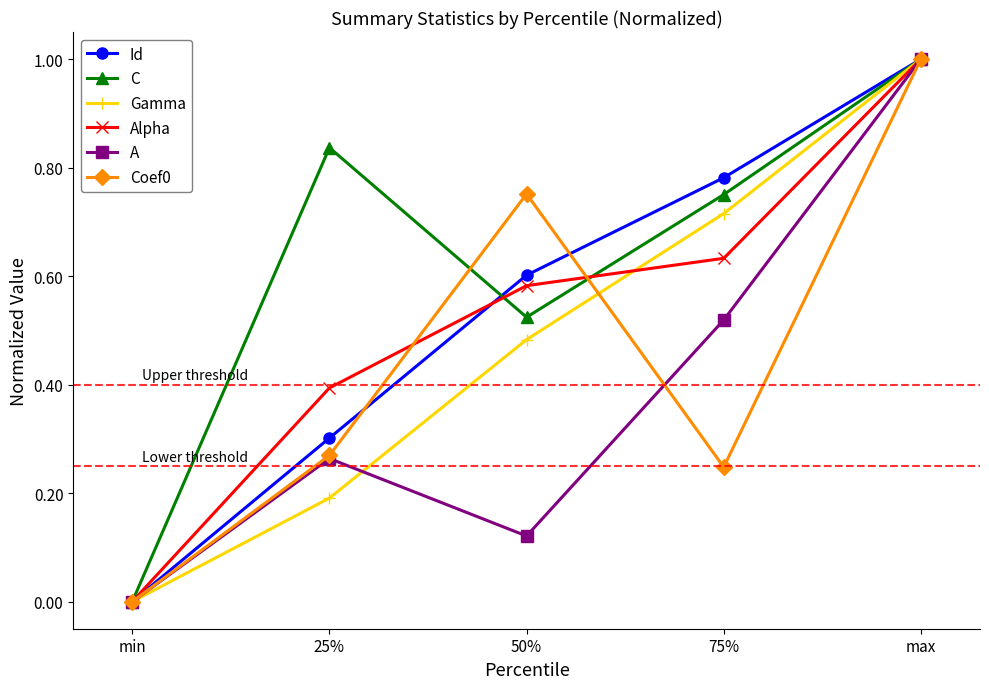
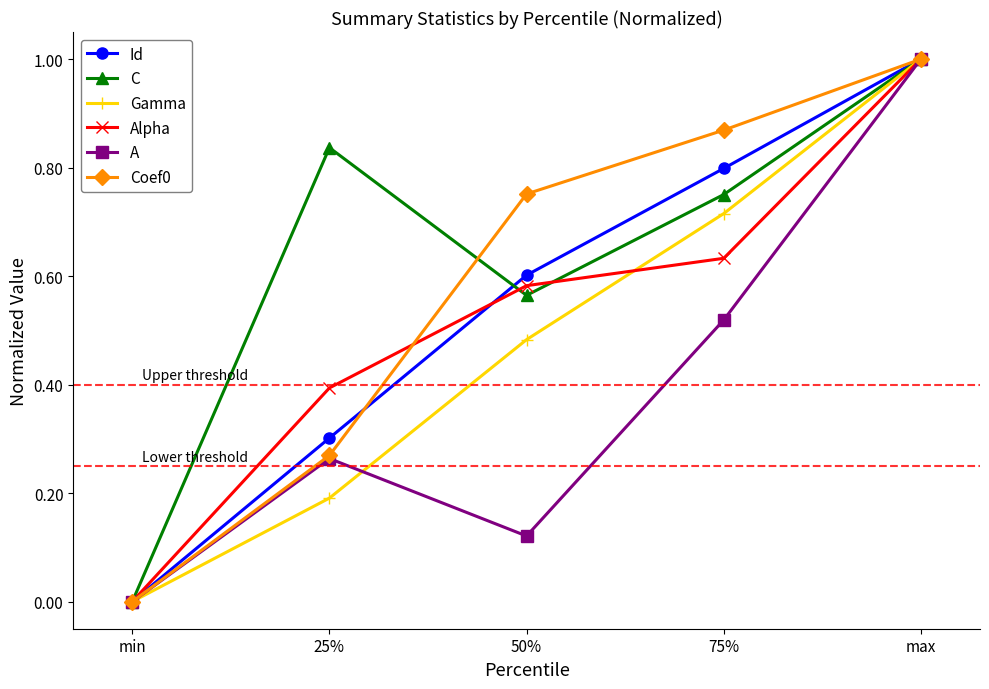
C, 50%: 0.52 -> 0.56
Id, 75%: 0.78 -> 0.80
Coef0, 75%: 0.25 -> 0.87
